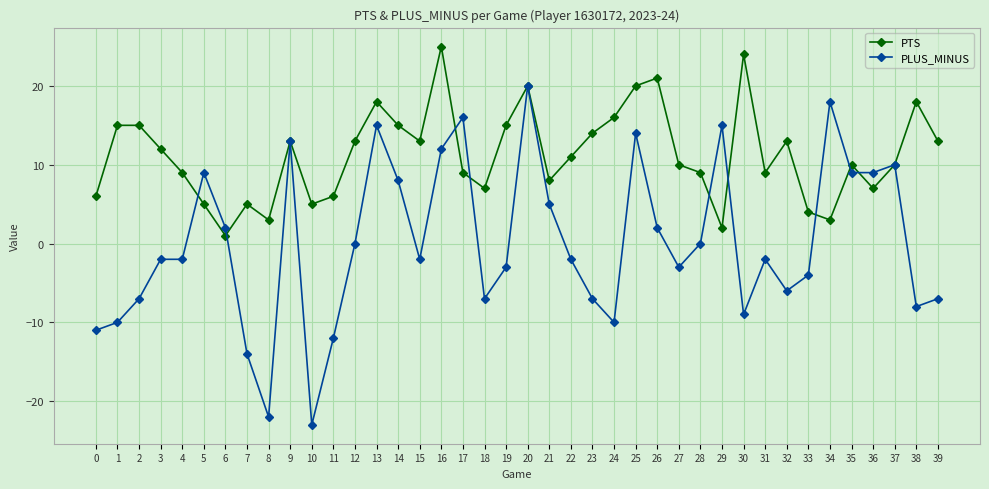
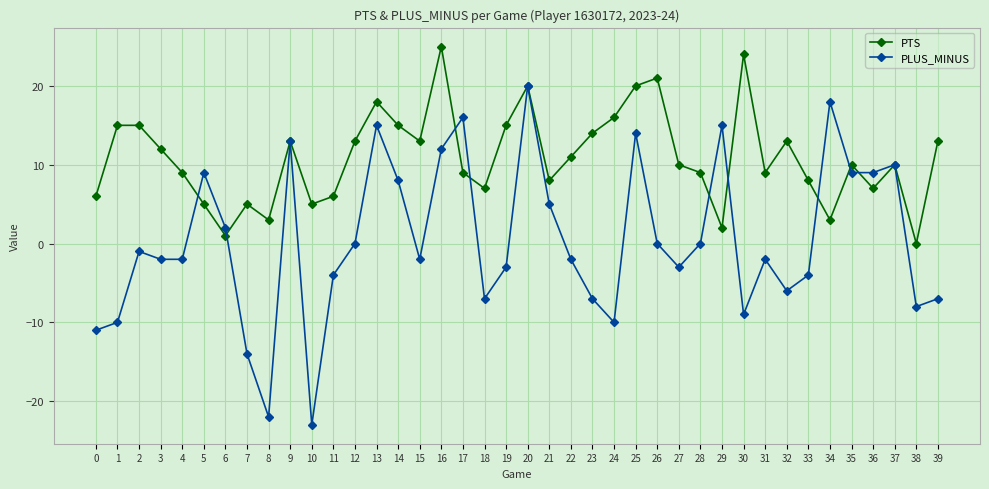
PLUS_MINUS, 2: -7 -> -1
PLUS_MINUS, 11: -12 -> -4
PLUS_MINUS, 26: 2 -> 0
PTS, 33: 4 -> 8
PTS, 38: 18 -> 0
